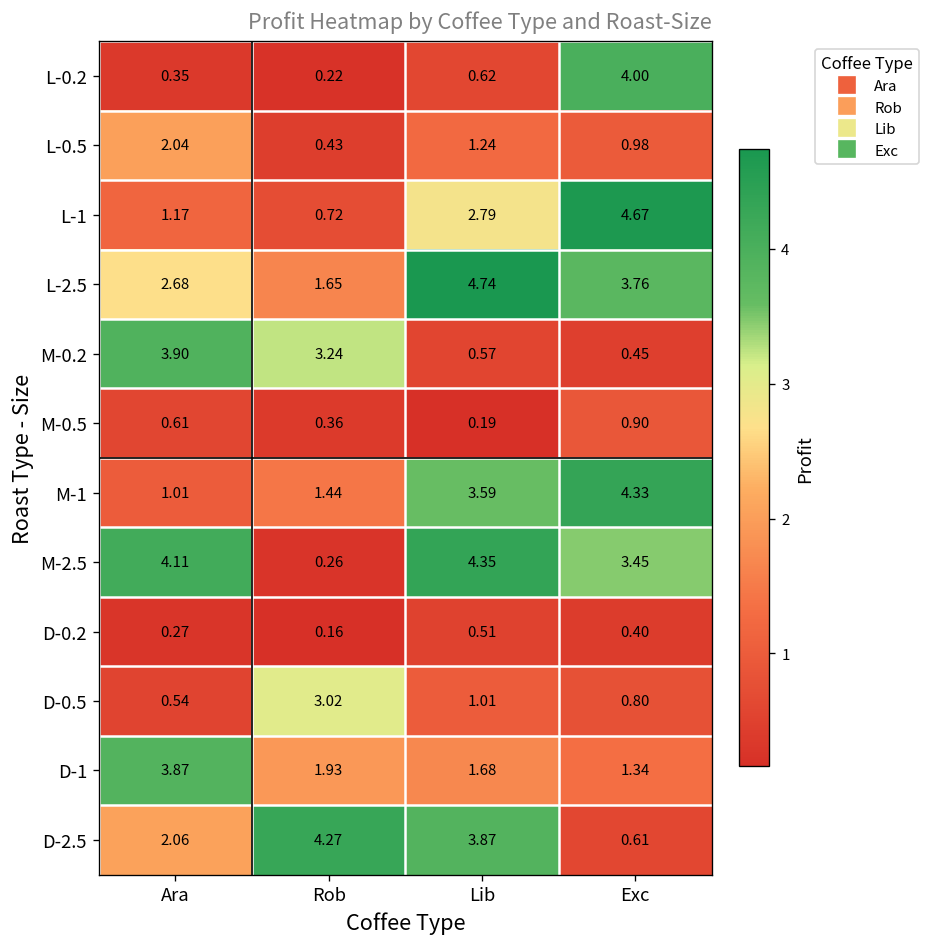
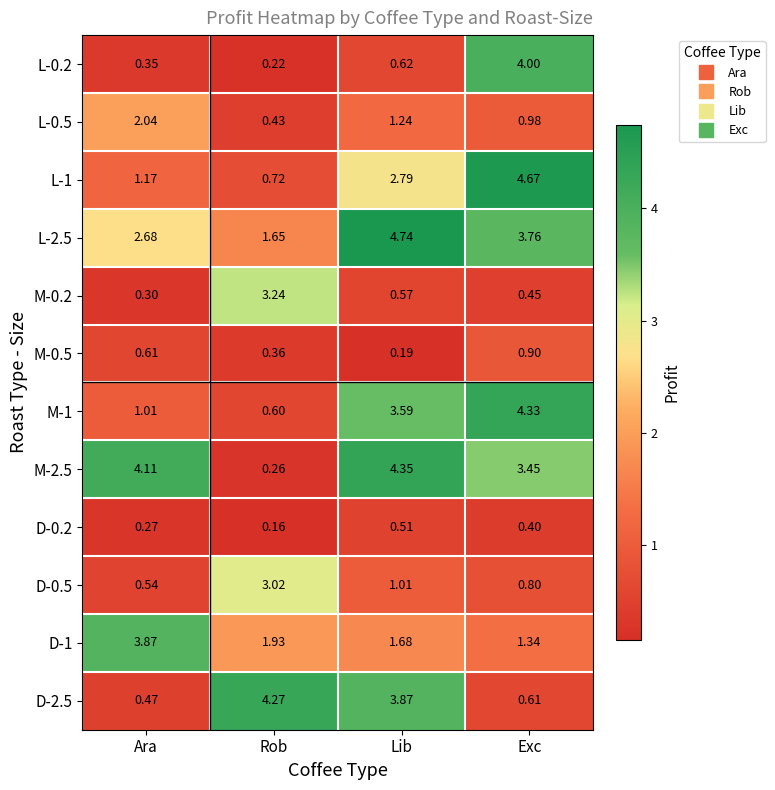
M-0.2, Ara: 3.90 -> 0.30
M-1, Rob: 1.44 -> 0.60
D-2.5, Ara: 2.06 -> 0.47
